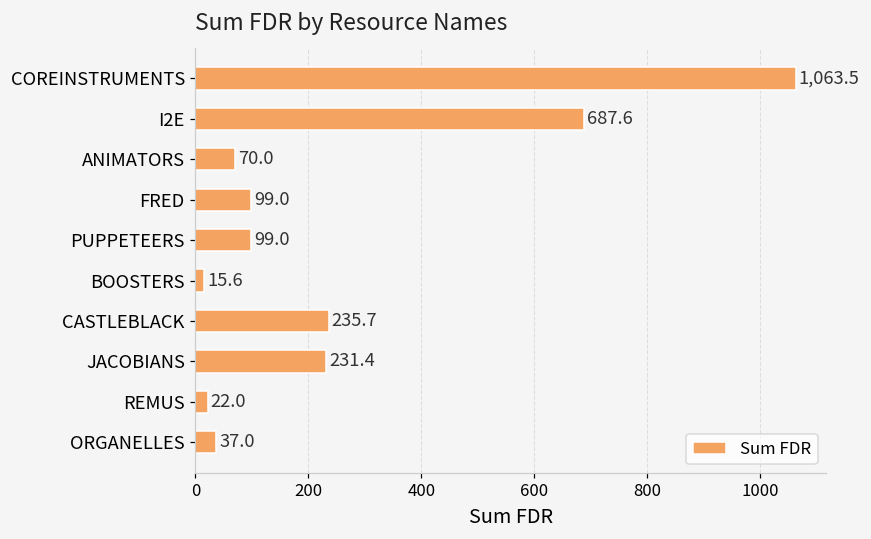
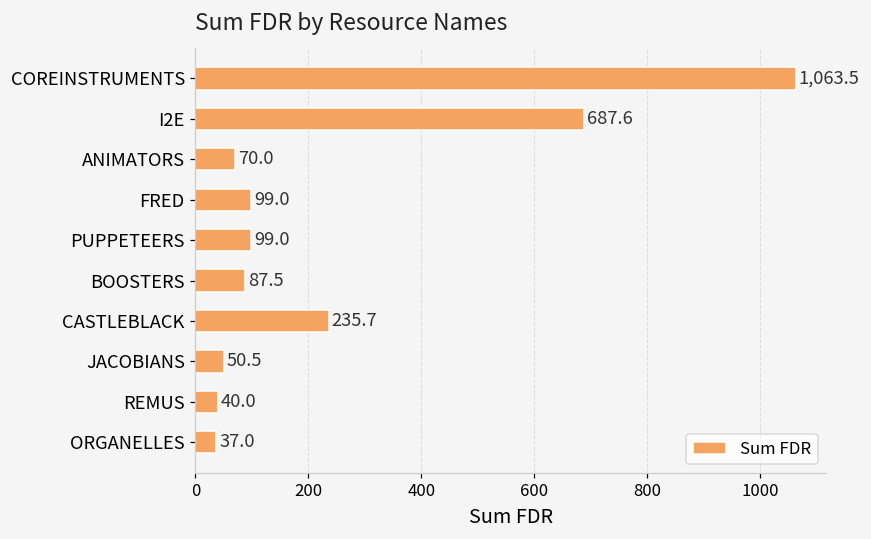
BOOSTERS: 15.6 -> 87.5
JACOBIANS: 231.4 -> 50.5
REMUS: 22.0 -> 40.0
